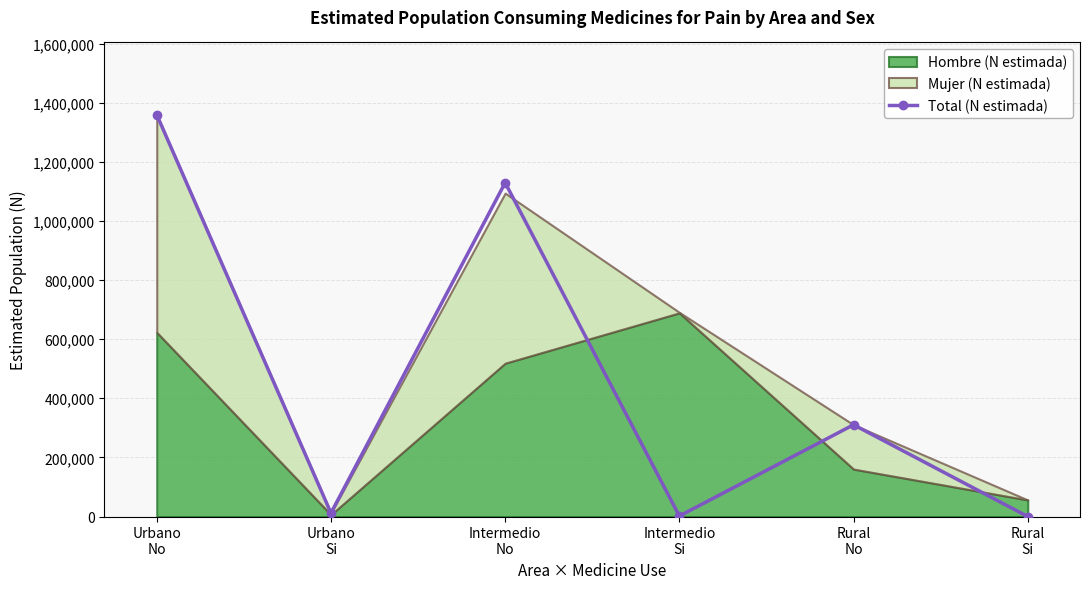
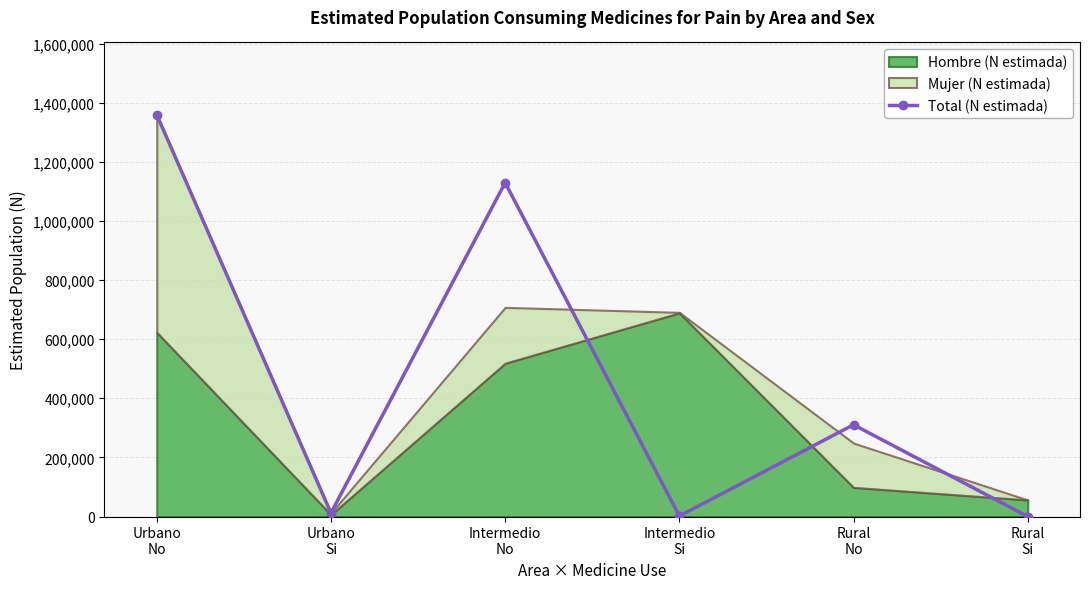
Mujer (N estimada), Intermedio No: 580,000 -> 190,000
Hombre (N estimada), Rural No: 160,000 -> 100,000
